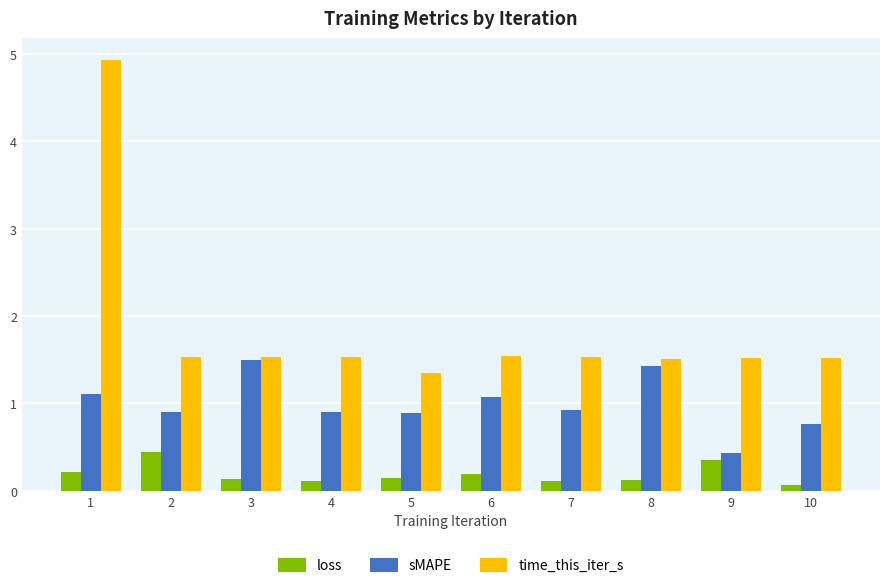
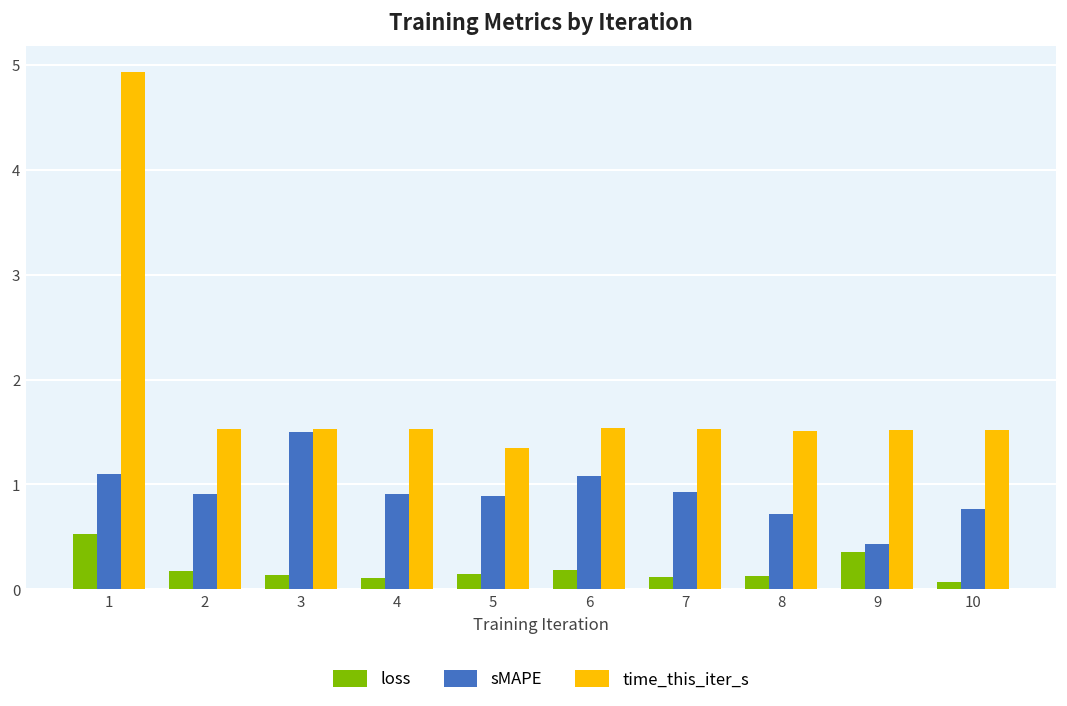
loss, 1: 0.2 -> 0.5
loss, 2: 0.4 -> 0.2
sMAPE, 8: 1.4 -> 0.7
